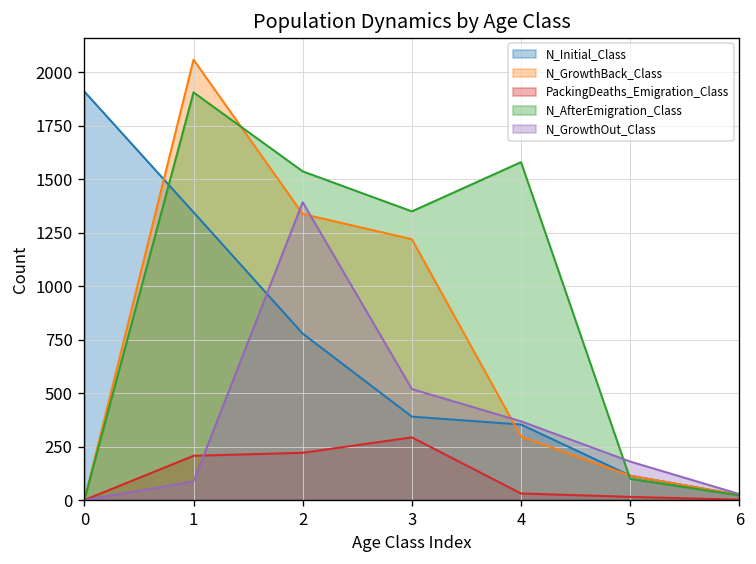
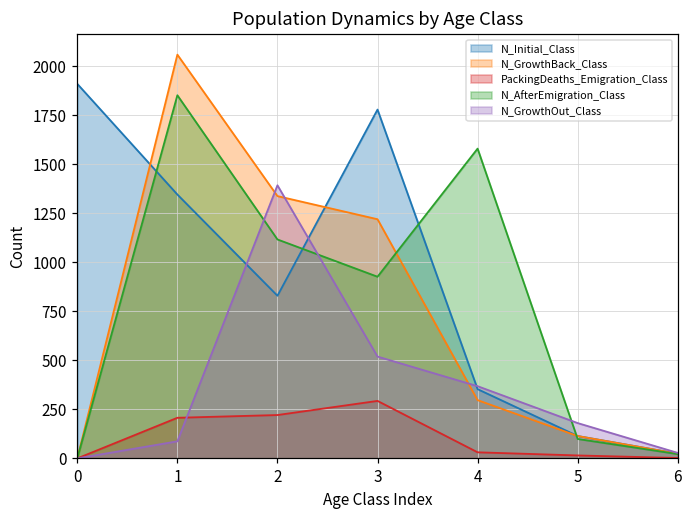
N_AfterEmigration_Class, 1: 1910 -> 1850
N_Initial_Class, 2: 780 -> 830
N_AfterEmigration_Class, 2: 1540 -> 1120
N_Initial_Class, 3: 390 -> 1780
N_AfterEmigration_Class, 3: 1350 -> 930
